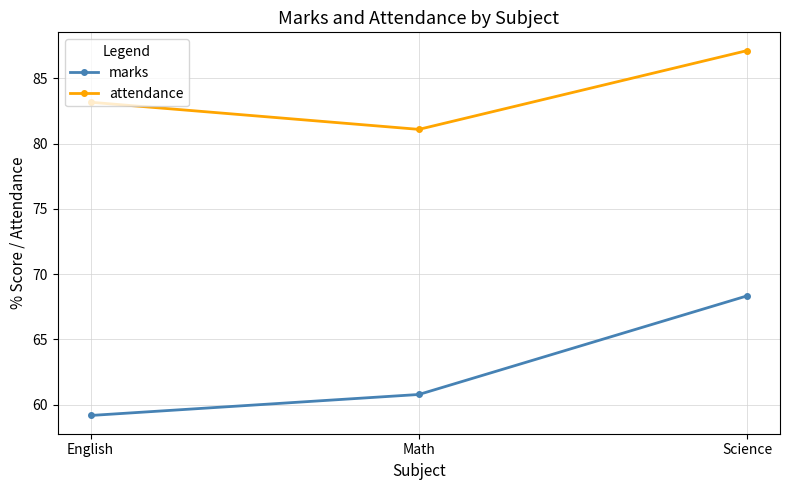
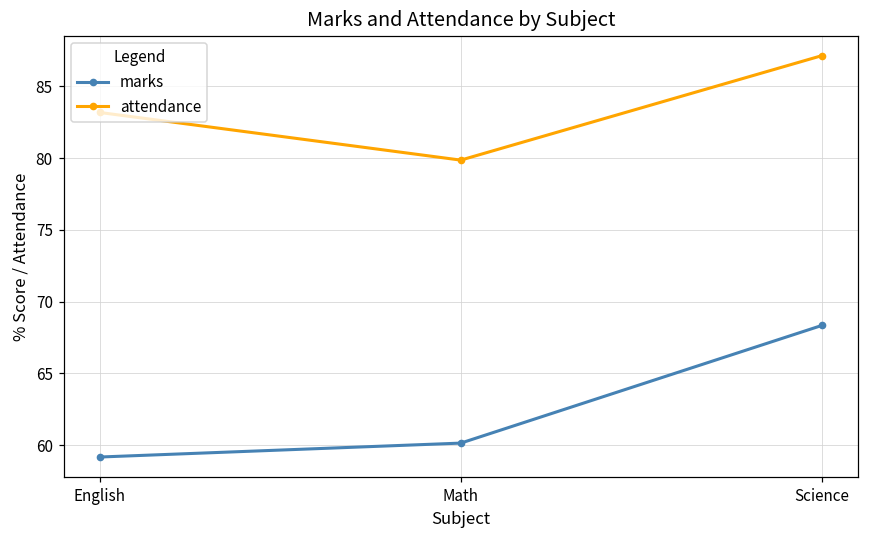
marks, Math: 60.8 -> 60.1
attendance, Math: 81.1 -> 79.9
